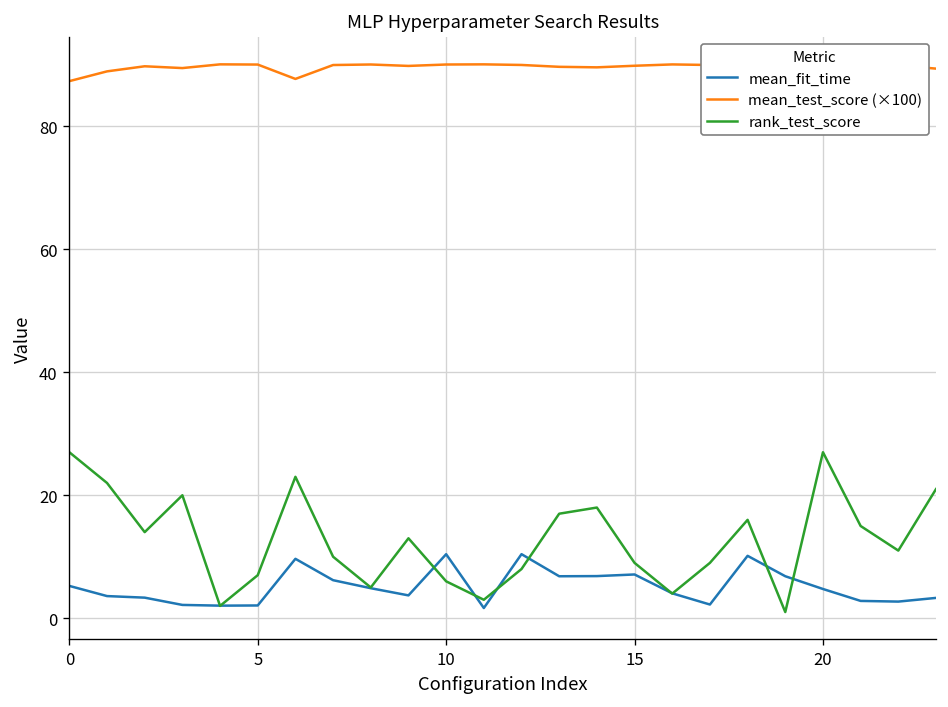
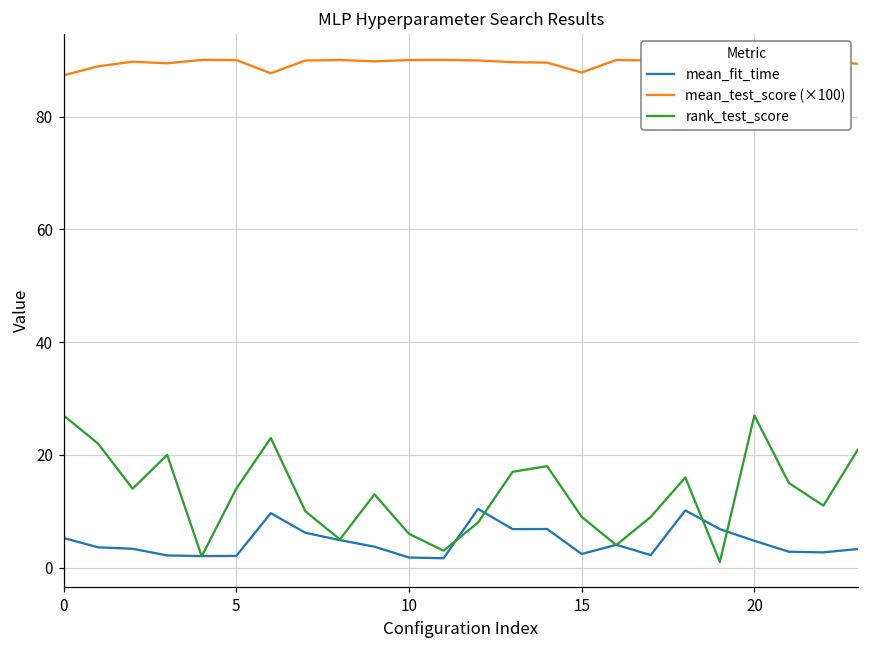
rank_test_score, 5: 7 -> 14
mean_fit_time, 10: 10 -> 2
mean_fit_time, 15: 7 -> 2
mean_test_score (×100), 15: 90 -> 88
